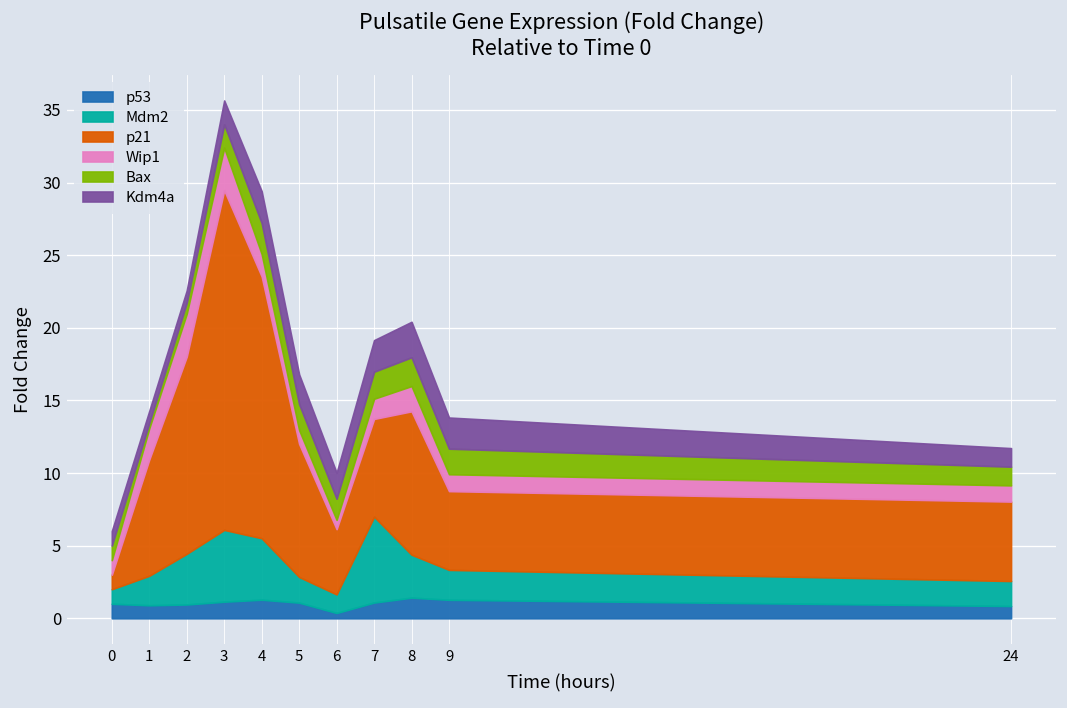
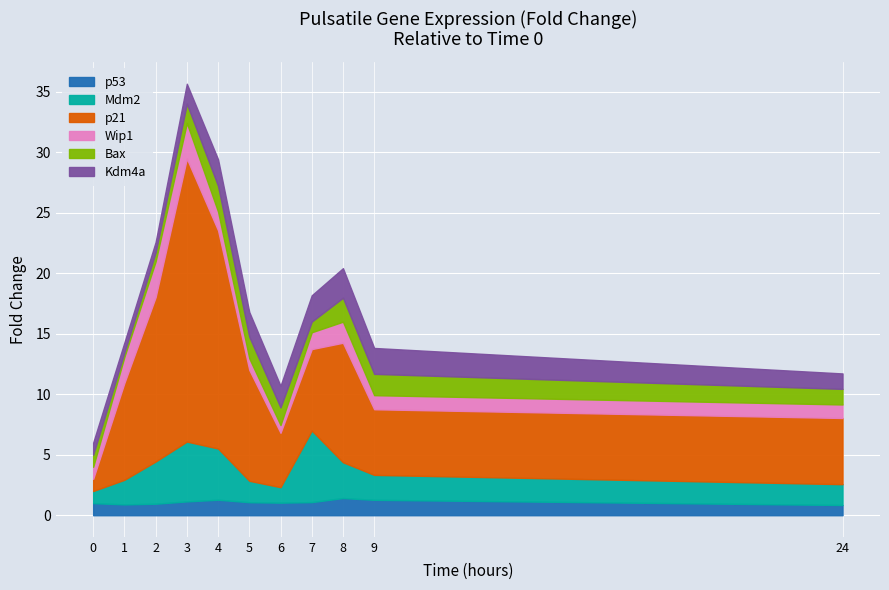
p53, 6: 0.4 -> 1.0
Bax, 7: 1.9 -> 0.9
